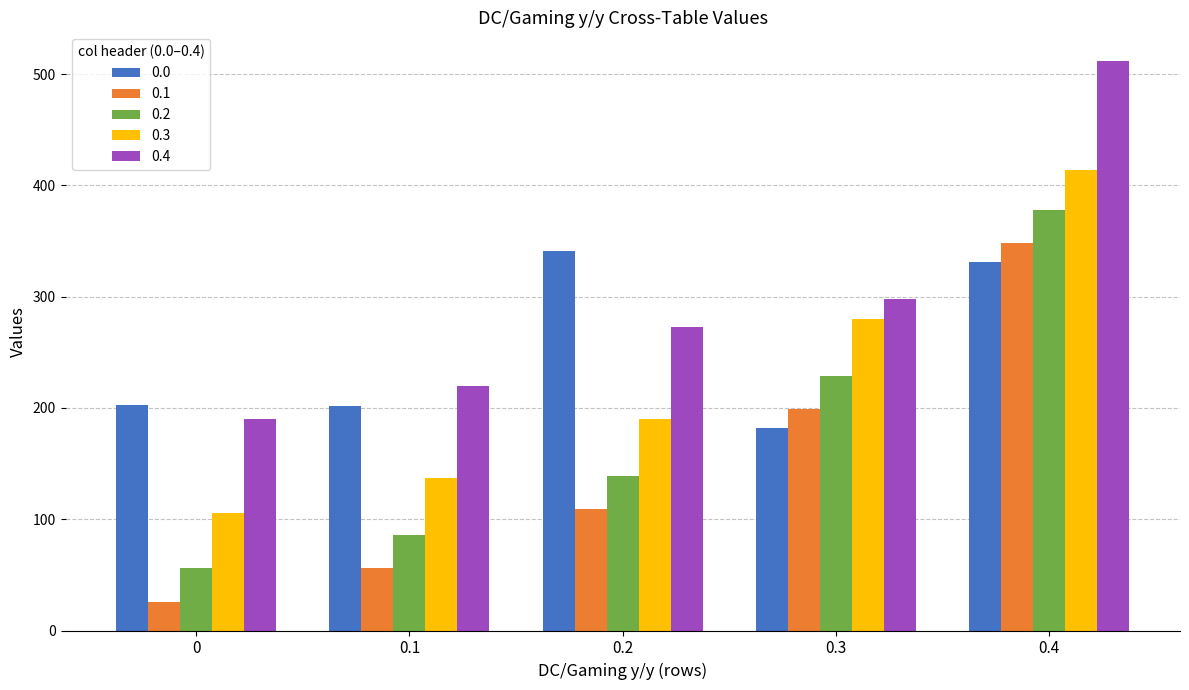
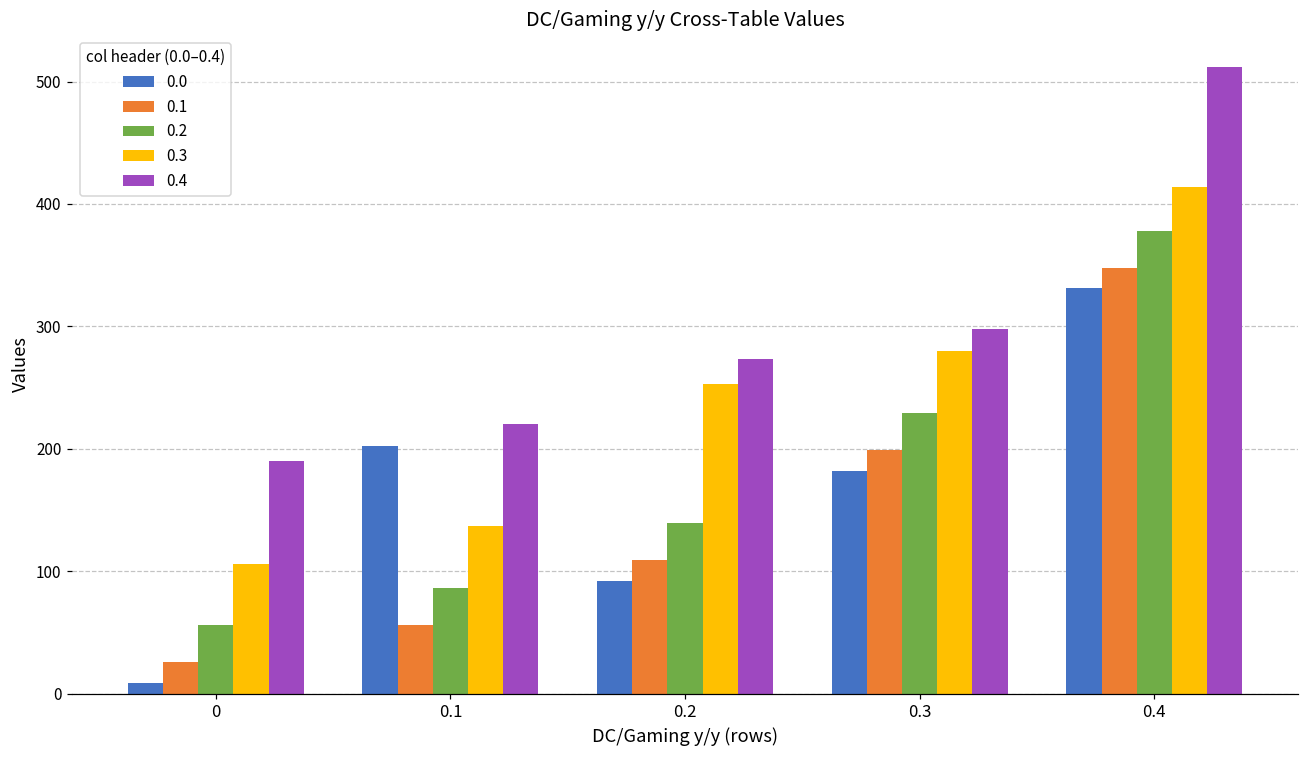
0.0, 0: 203 -> 9
0.0, 0.2: 341 -> 92
0.3, 0.2: 190 -> 253
